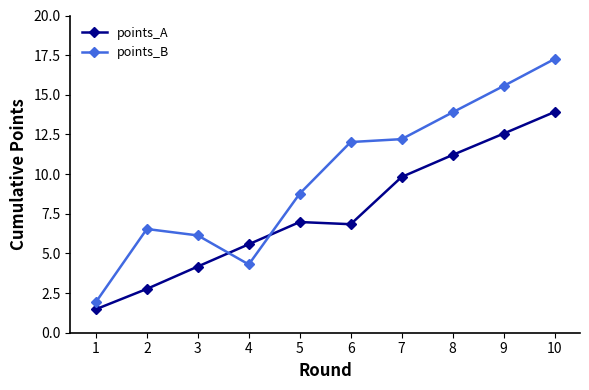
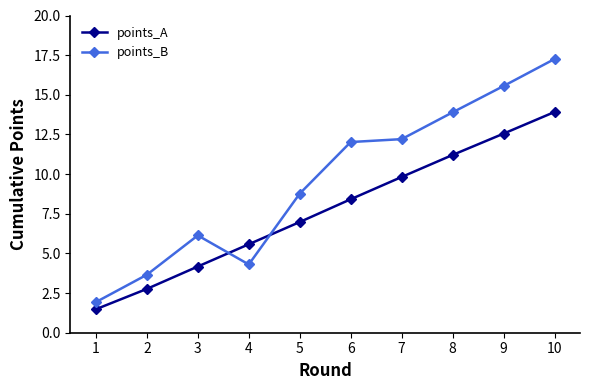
points_B, 2: 6.5 -> 3.7
points_A, 6: 6.8 -> 8.4
